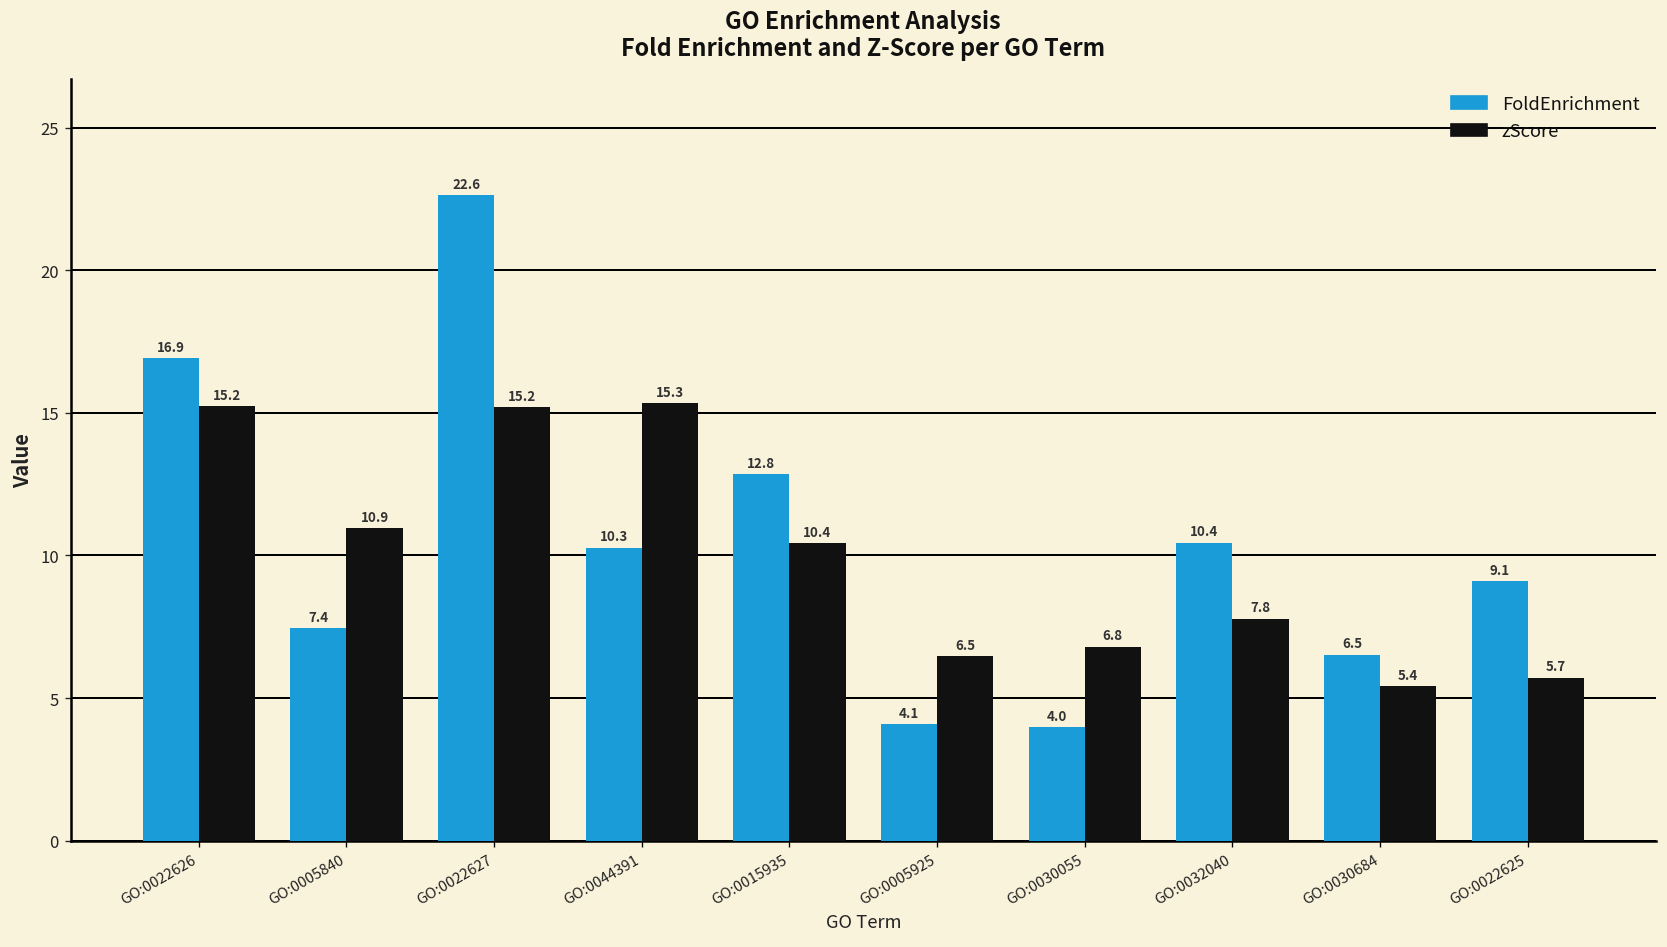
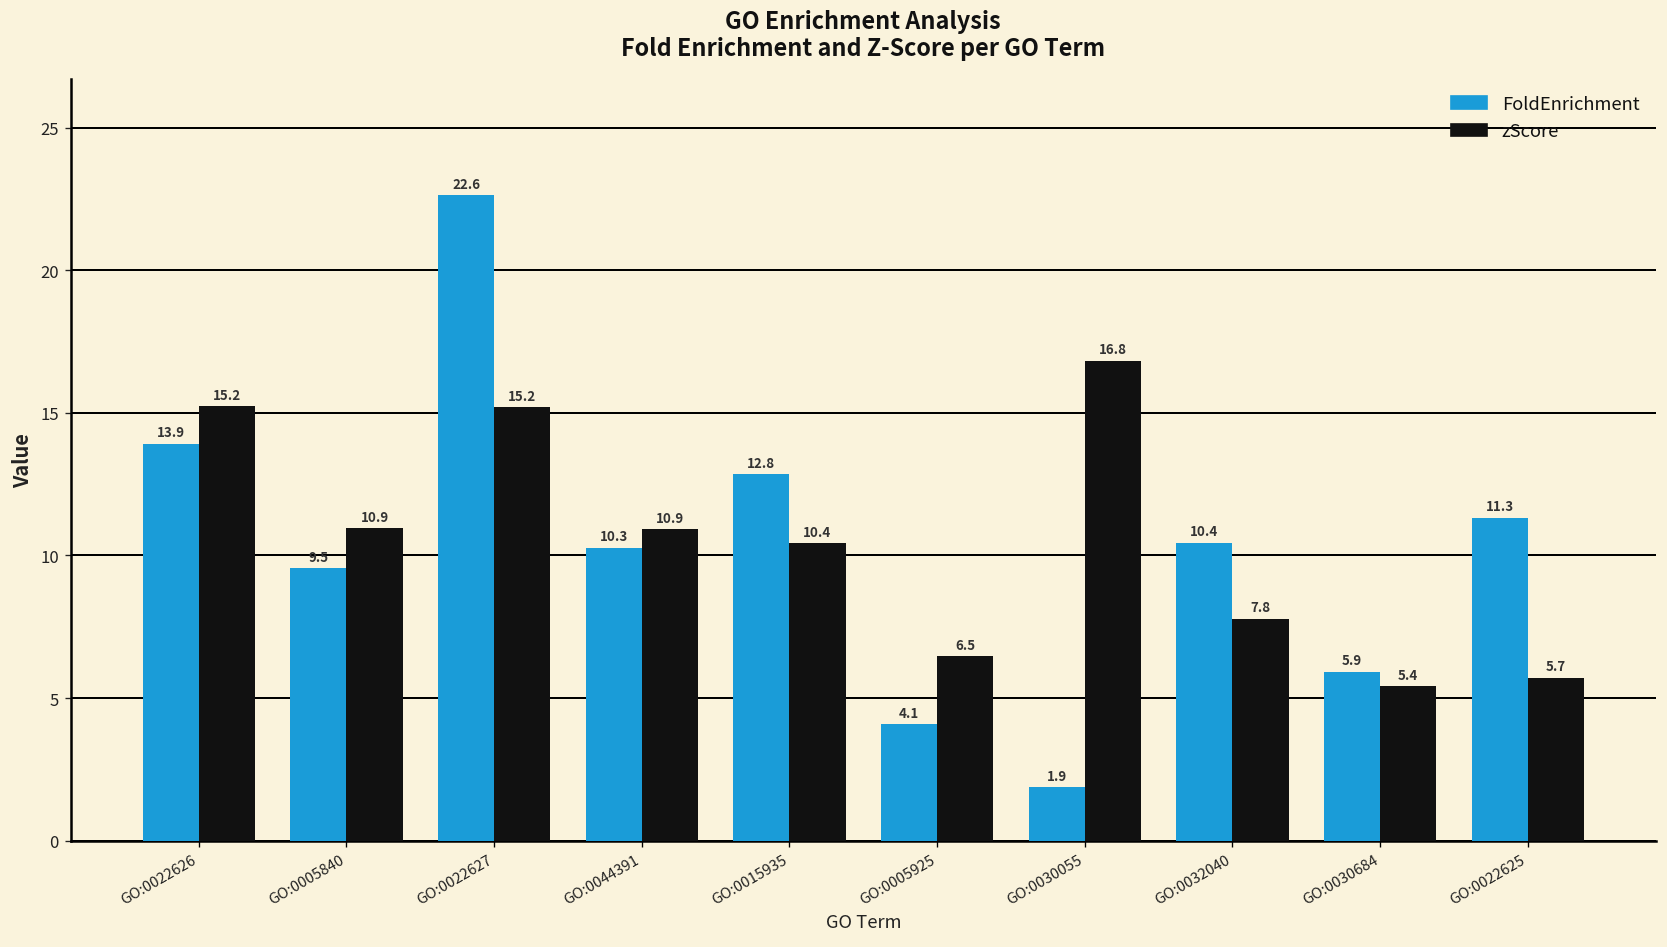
FoldEnrichment, GO:0022626: 16.9 -> 13.9
FoldEnrichment, GO:0005840: 7.4 -> 9.5
zScore, GO:0044391: 15.3 -> 10.9
FoldEnrichment, GO:0030055: 4.0 -> 1.9
zScore, GO:0030055: 6.8 -> 16.8
FoldEnrichment, GO:0030684: 6.5 -> 5.9
FoldEnrichment, GO:0022625: 9.1 -> 11.3
